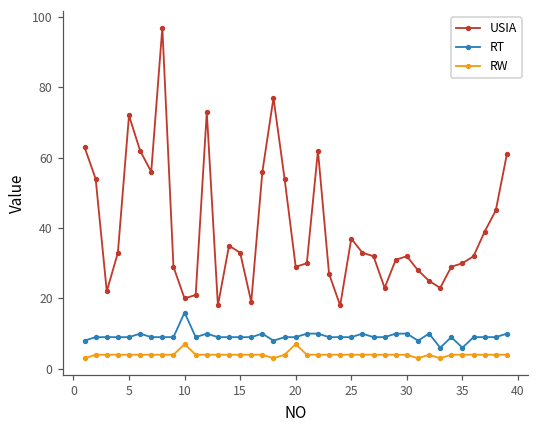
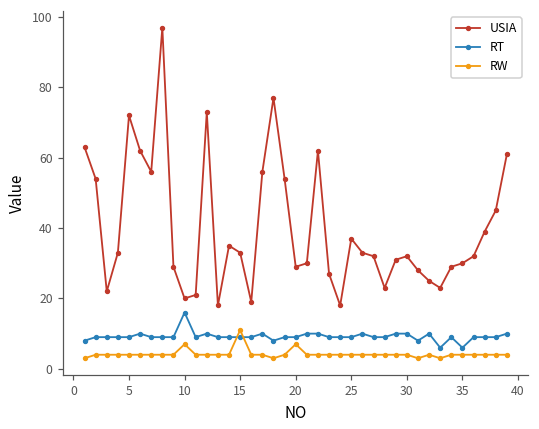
RW, 15: 4 -> 11
